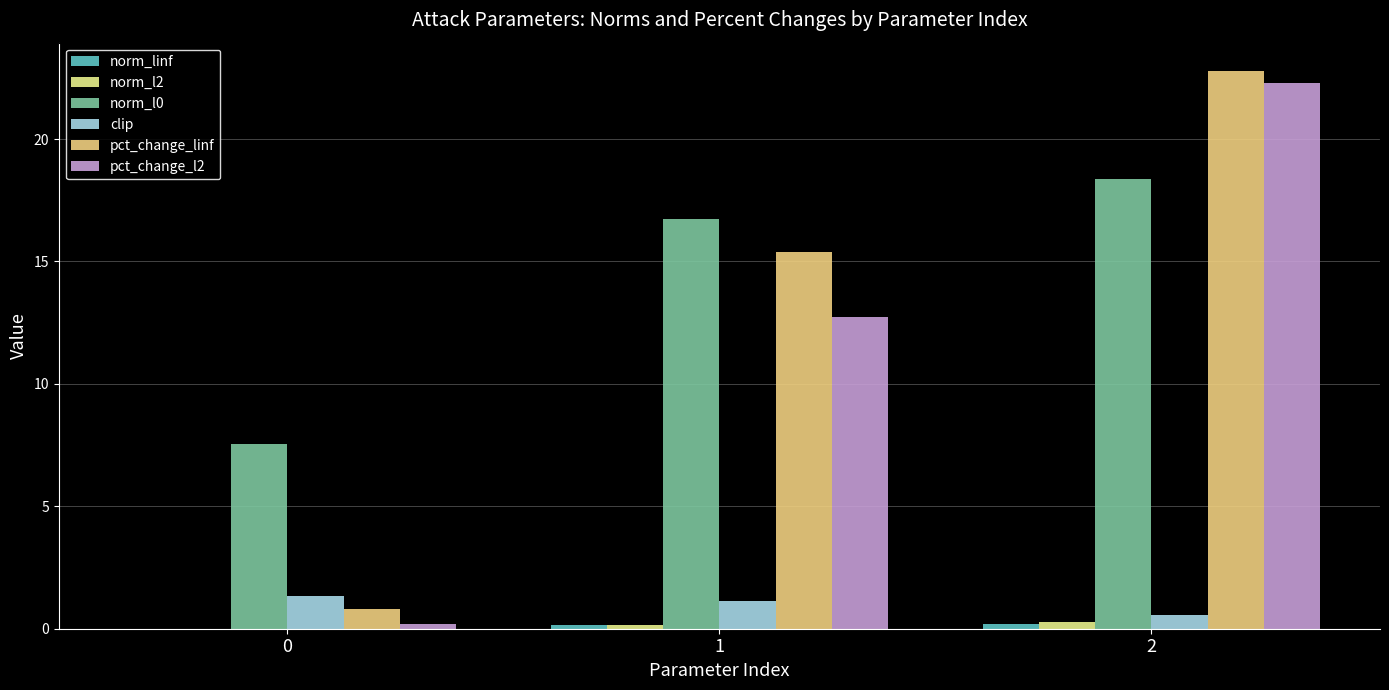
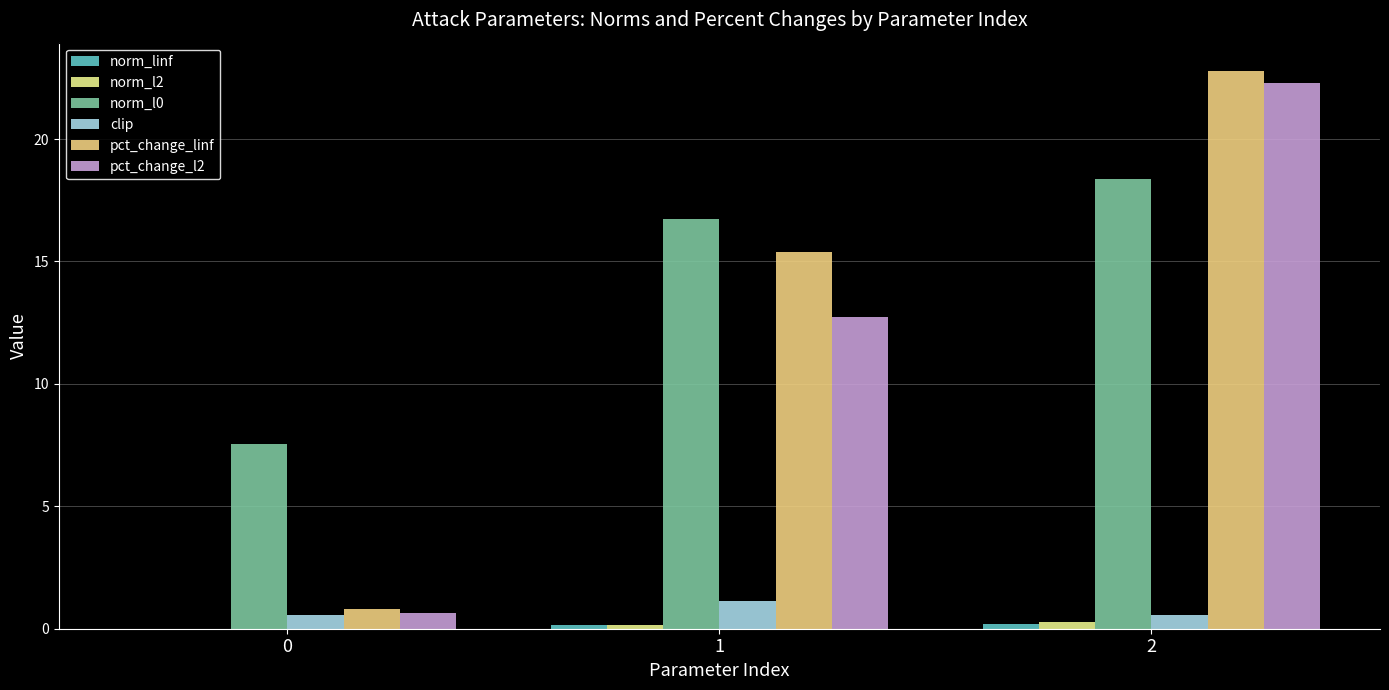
clip, 0: 1.3 -> 0.6
pct_change_l2, 0: 0.2 -> 0.7
